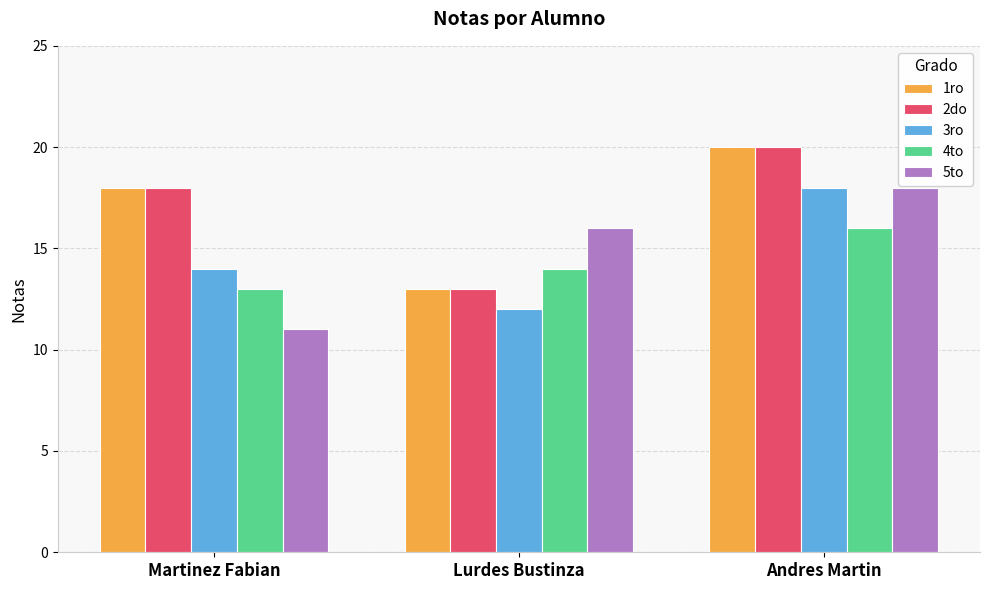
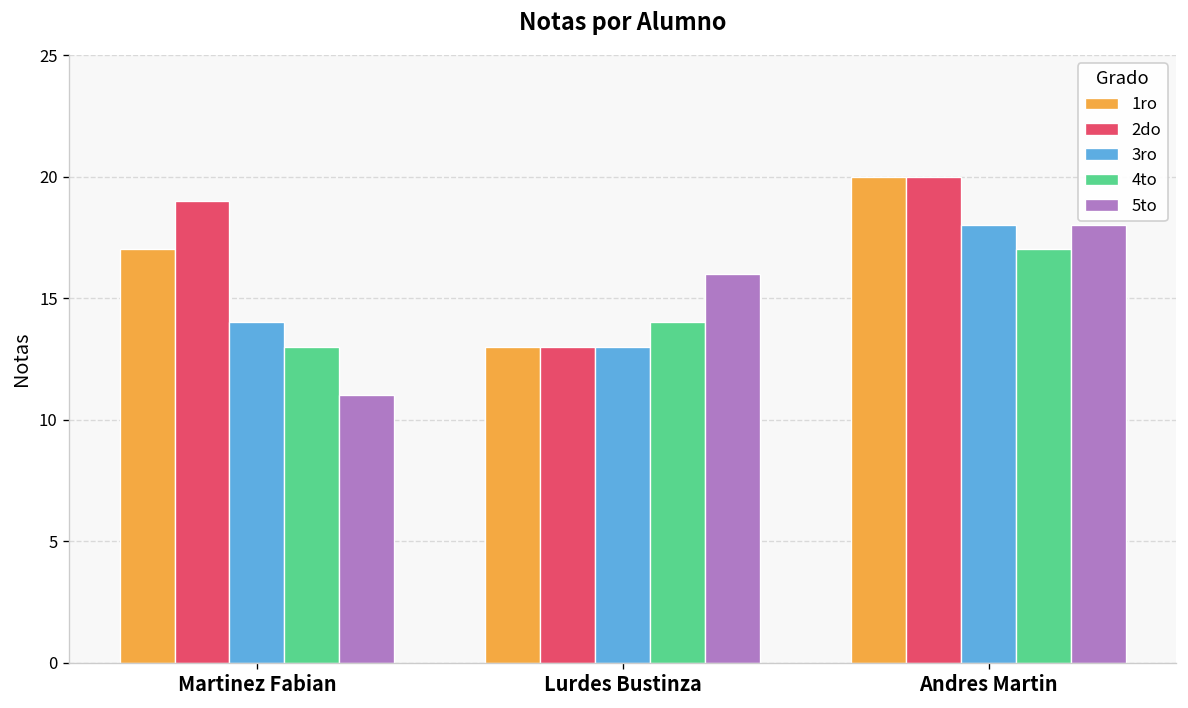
1ro, Martinez Fabian: 18 -> 17
2do, Martinez Fabian: 18 -> 19
3ro, Lurdes Bustinza: 12 -> 13
4to, Andres Martin: 16 -> 17
